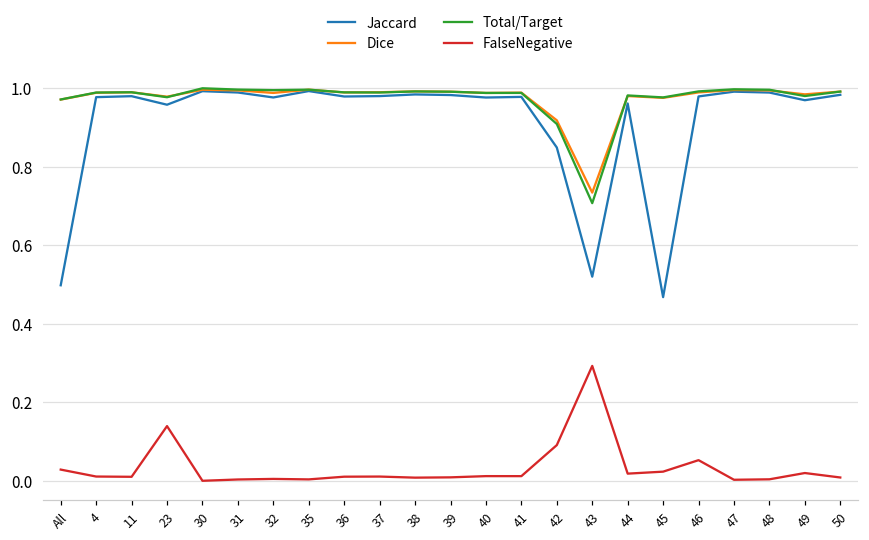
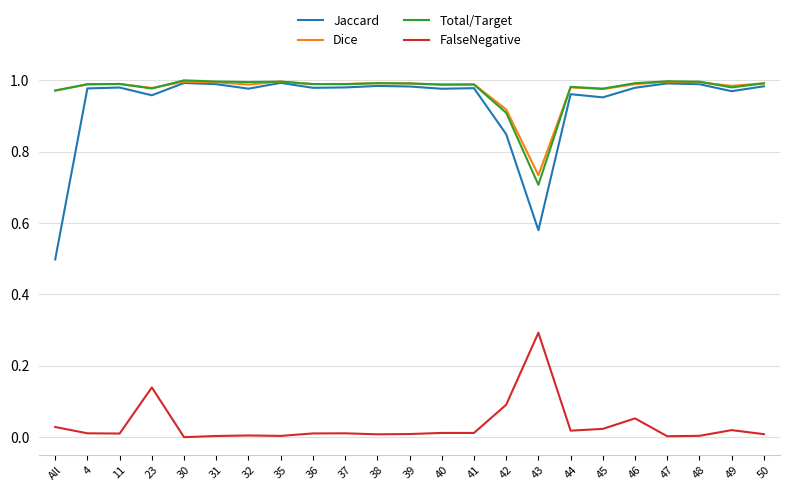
Jaccard, 43: 0.52 -> 0.58
Jaccard, 45: 0.47 -> 0.95
